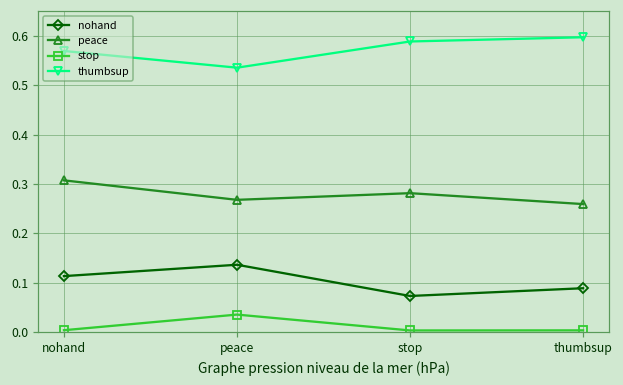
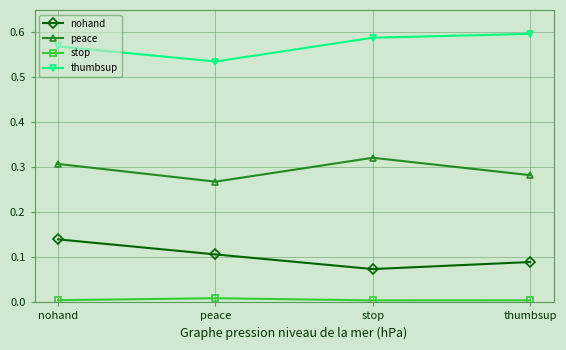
nohand, nohand: 0.11 -> 0.14
nohand, peace: 0.14 -> 0.11
stop, peace: 0.04 -> 0.01
peace, stop: 0.28 -> 0.32
peace, thumbsup: 0.26 -> 0.28
